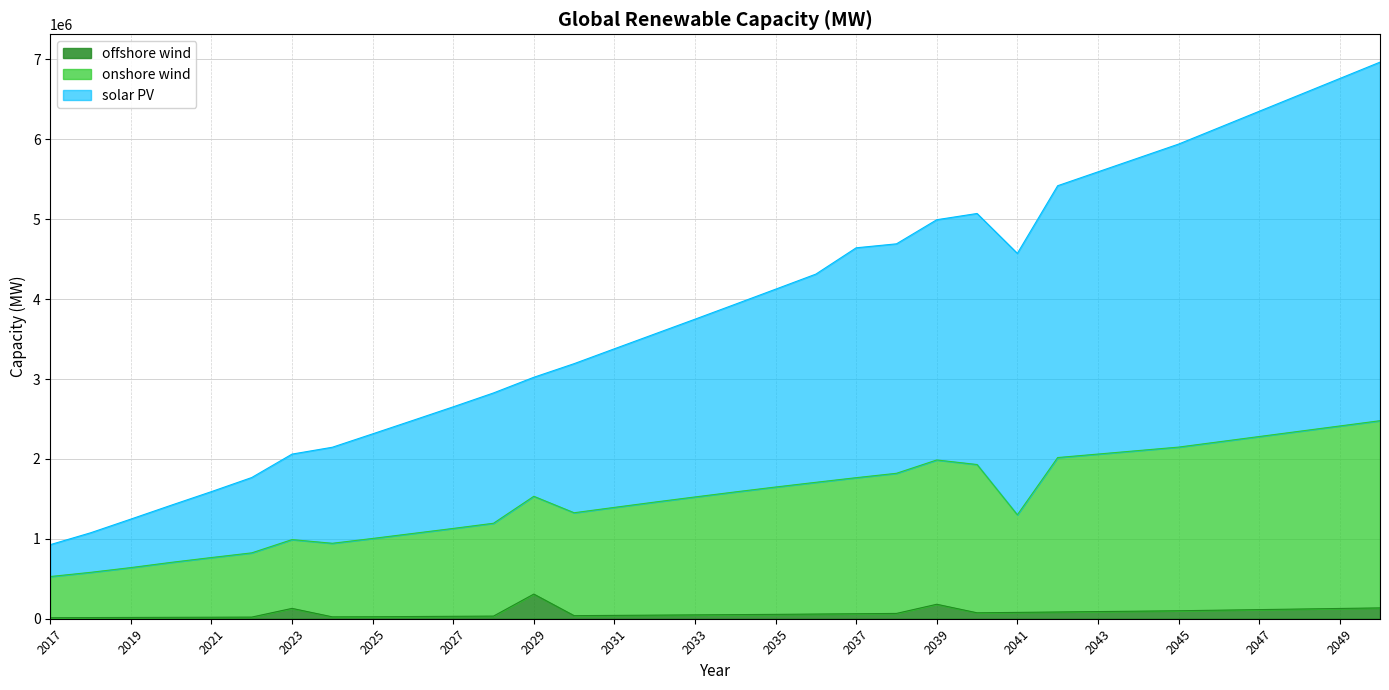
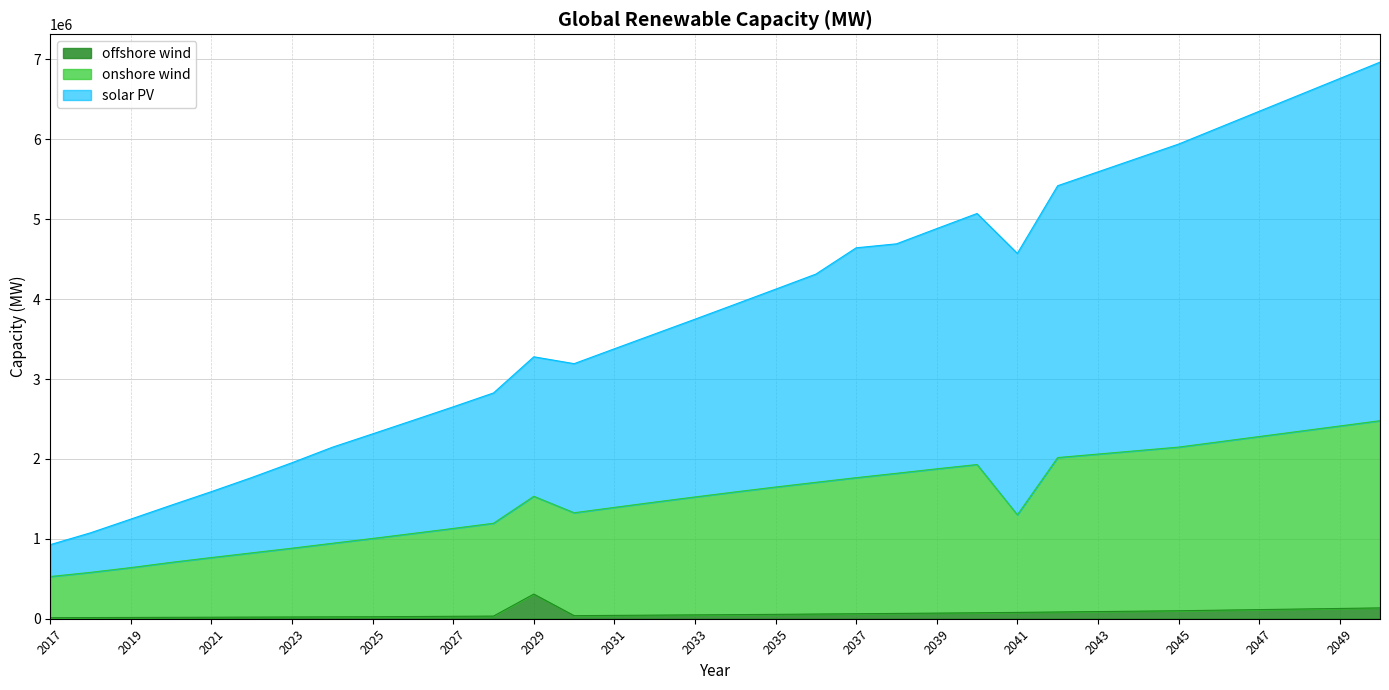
offshore wind, 2023: 100000 -> 0
solar PV, 2029: 1500000 -> 1700000
offshore wind, 2039: 200000 -> 100000
